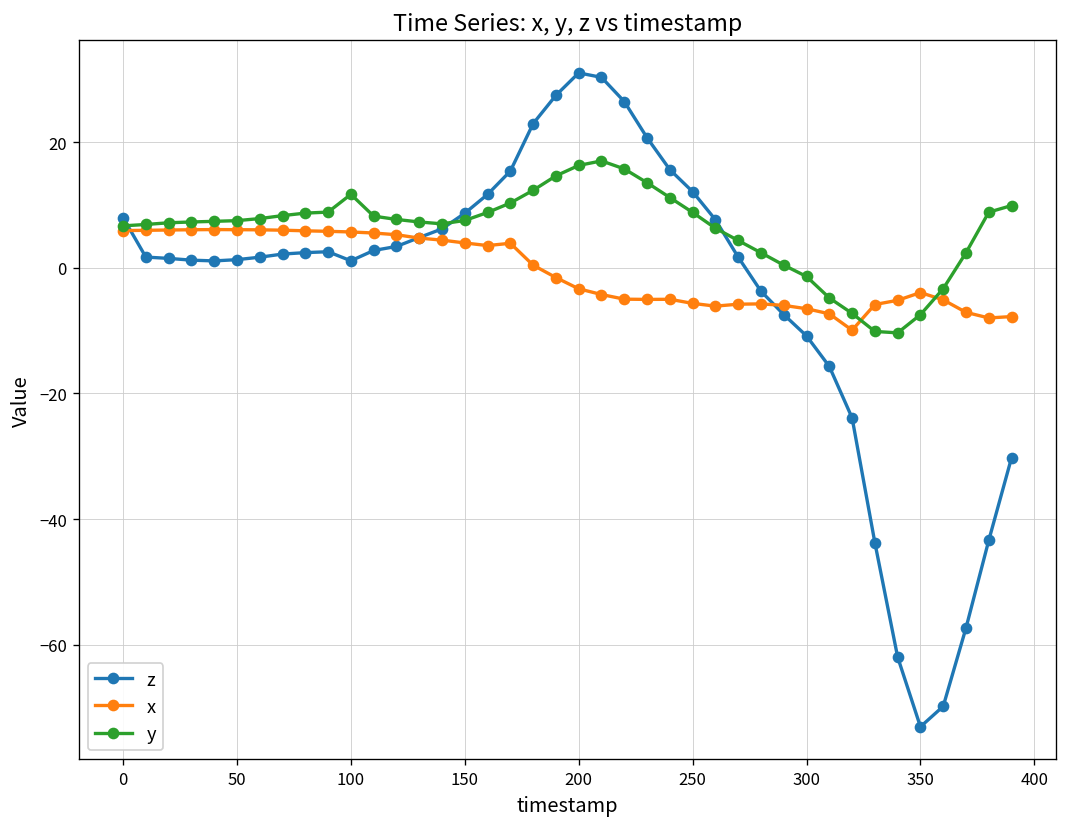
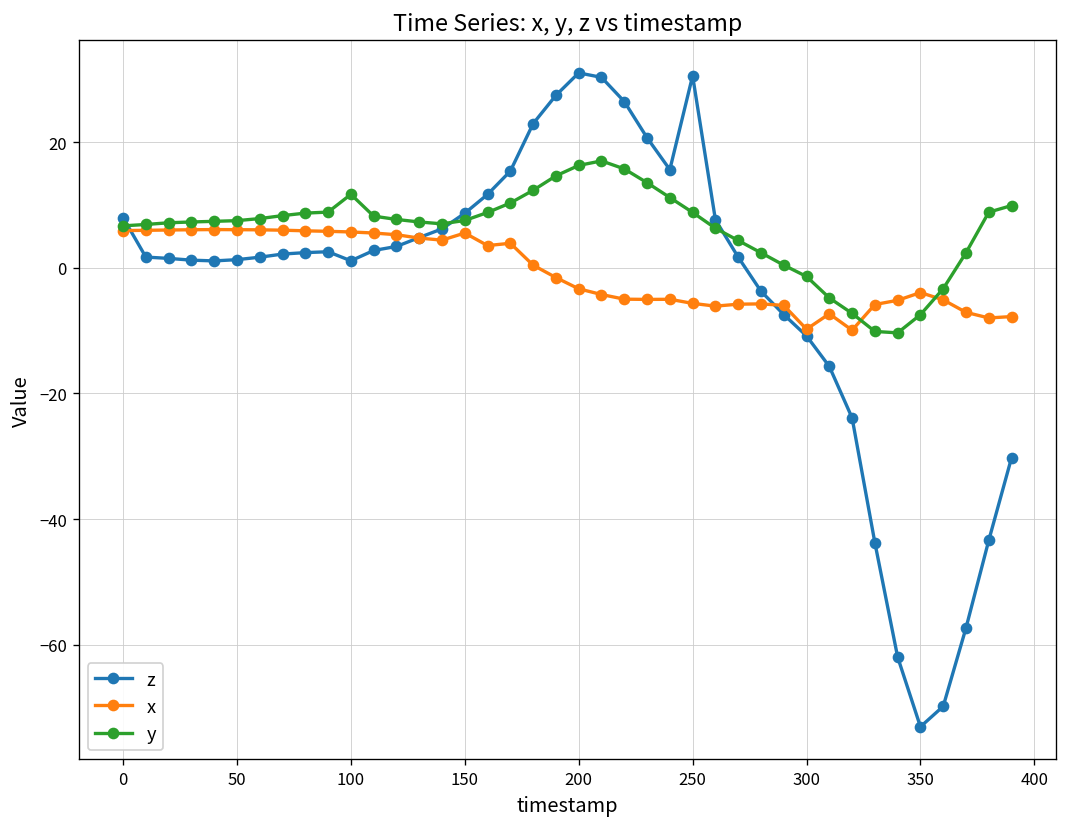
x, 150: 4 -> 6
z, 250: 12 -> 31
x, 300: -7 -> -10
